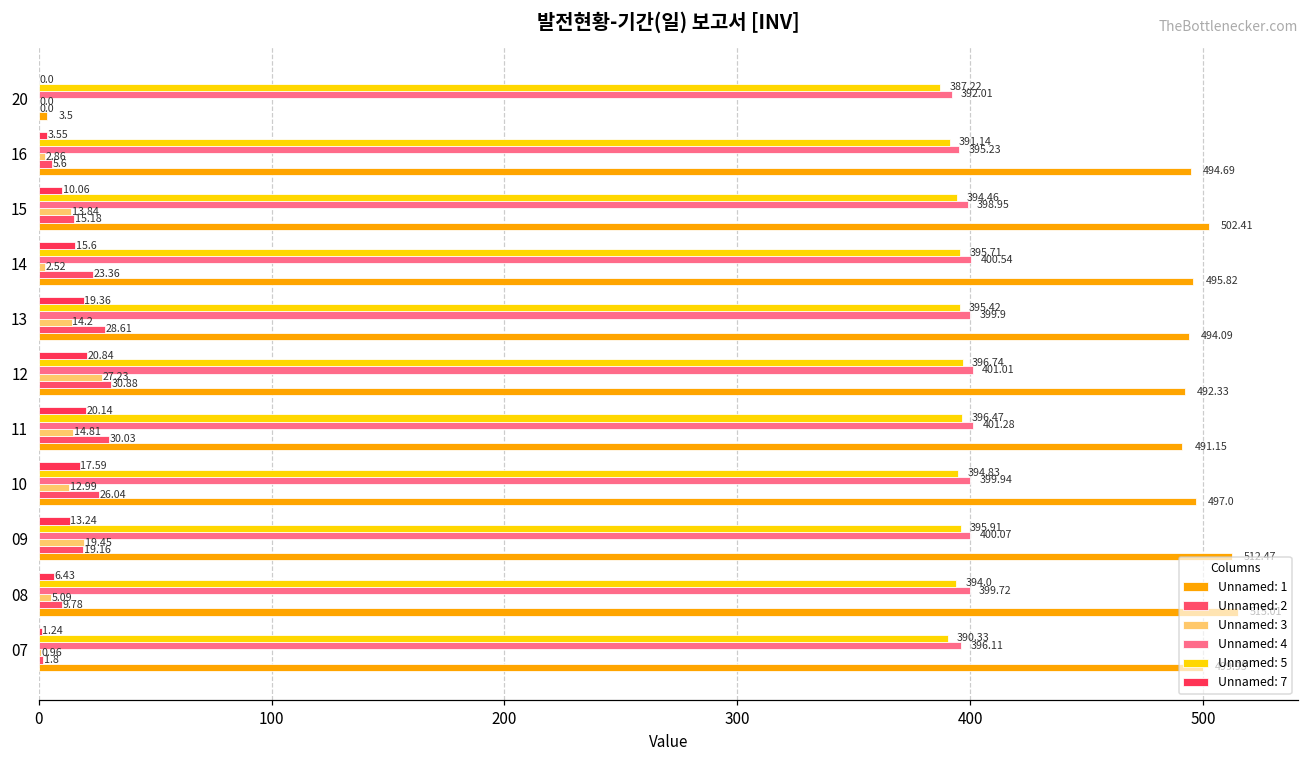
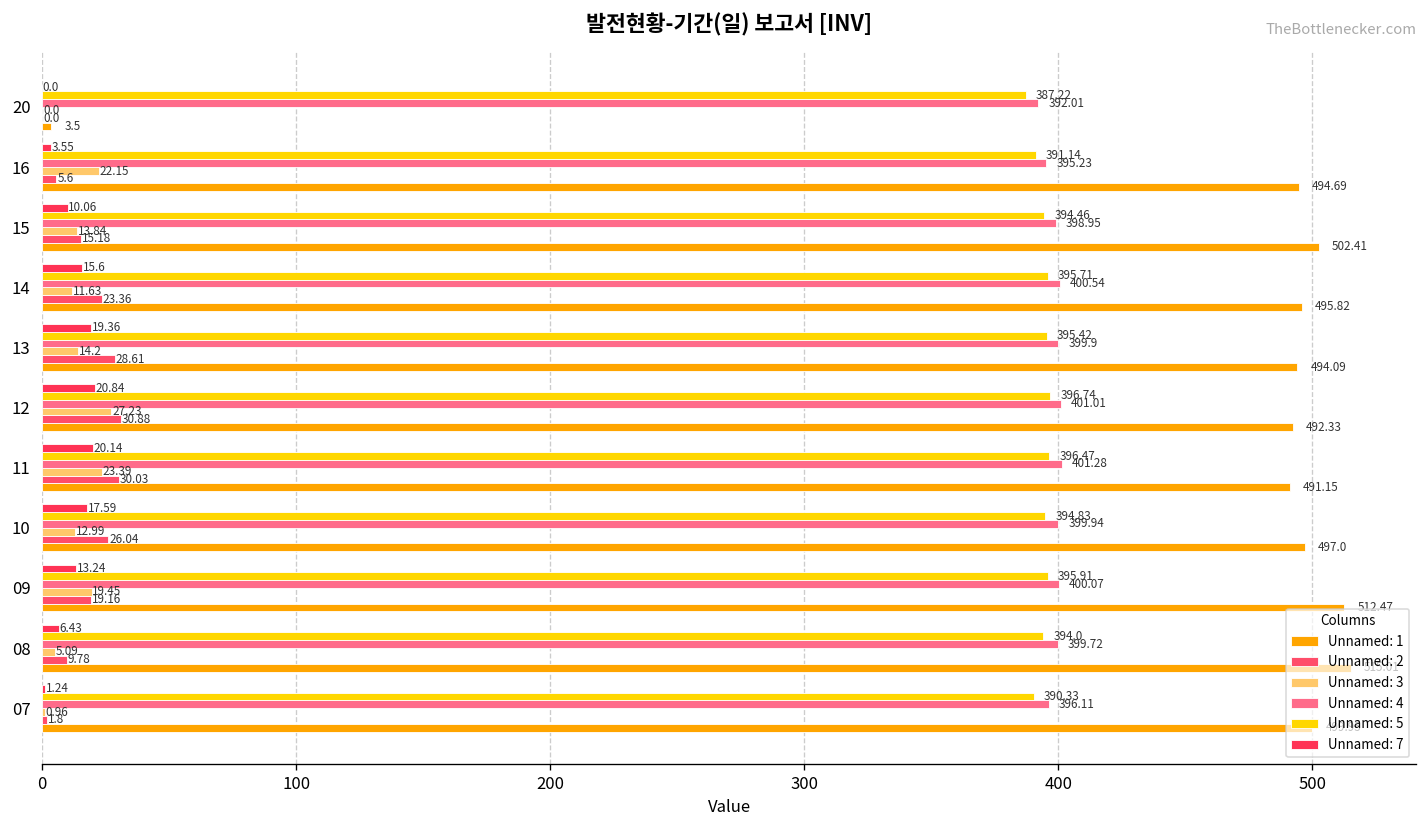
Unnamed: 3, 16: 2.86 -> 22.15
Unnamed: 3, 14: 2.52 -> 11.63
Unnamed: 3, 11: 14.81 -> 23.39
